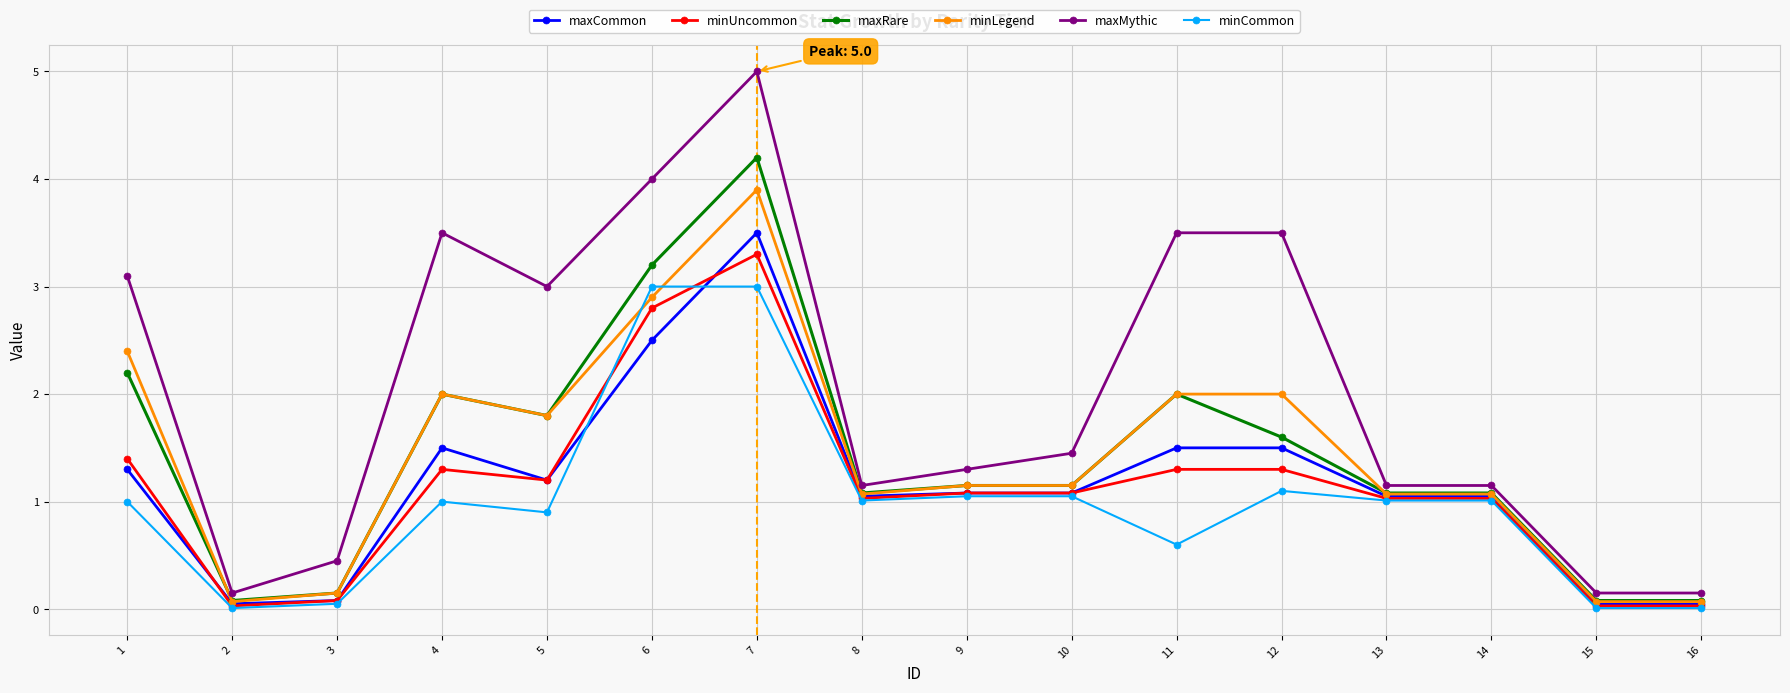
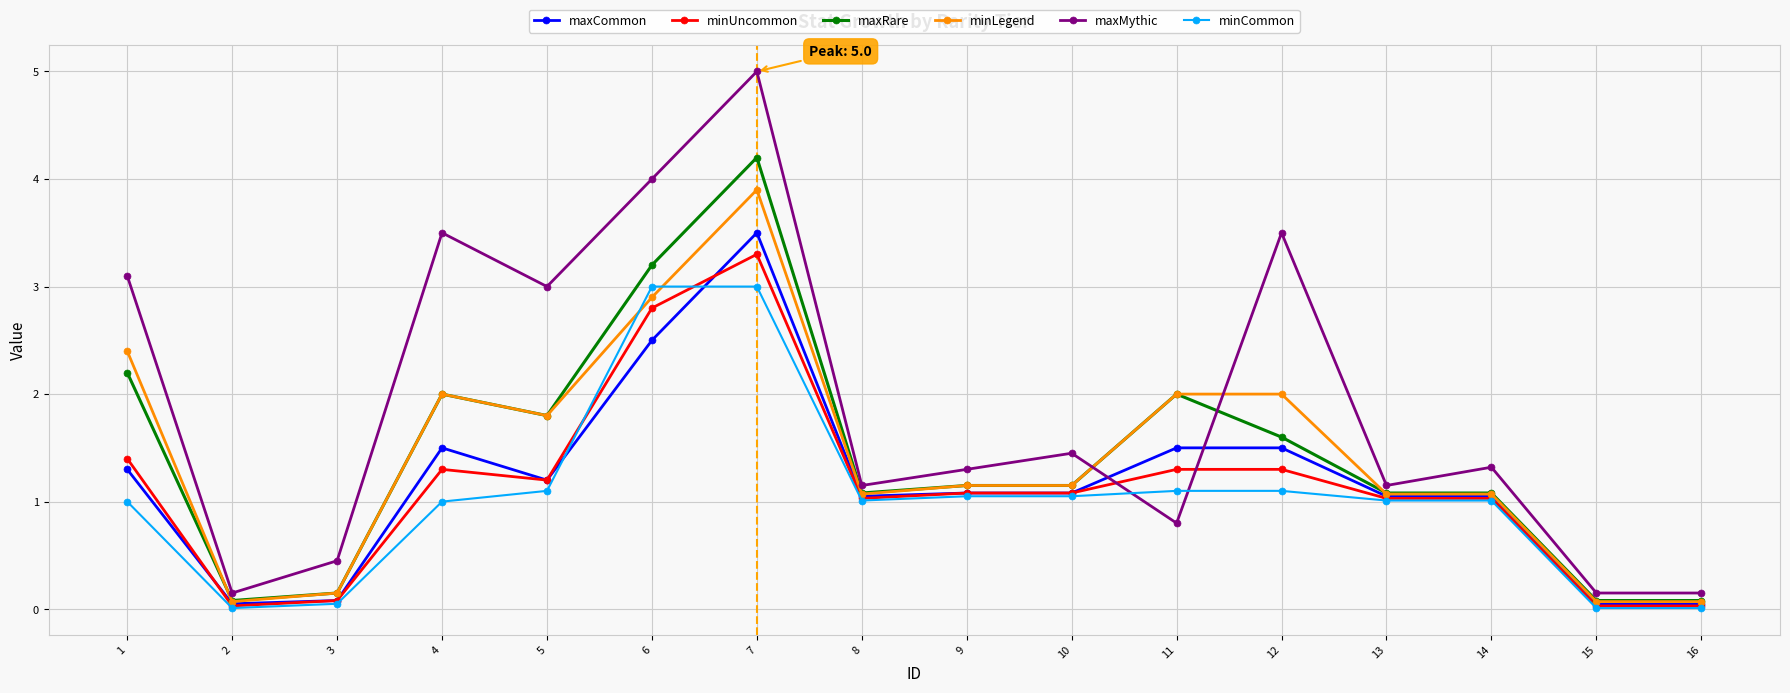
minCommon, 5: 0.9 -> 1.1
maxMythic, 11: 3.5 -> 0.8
minCommon, 11: 0.6 -> 1.1
maxMythic, 14: 1.15 -> 1.32
